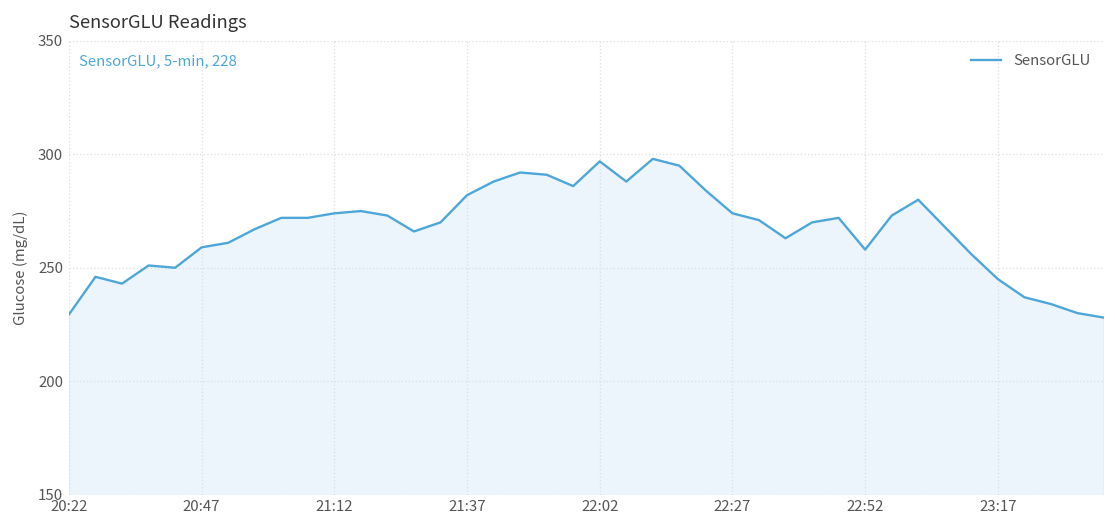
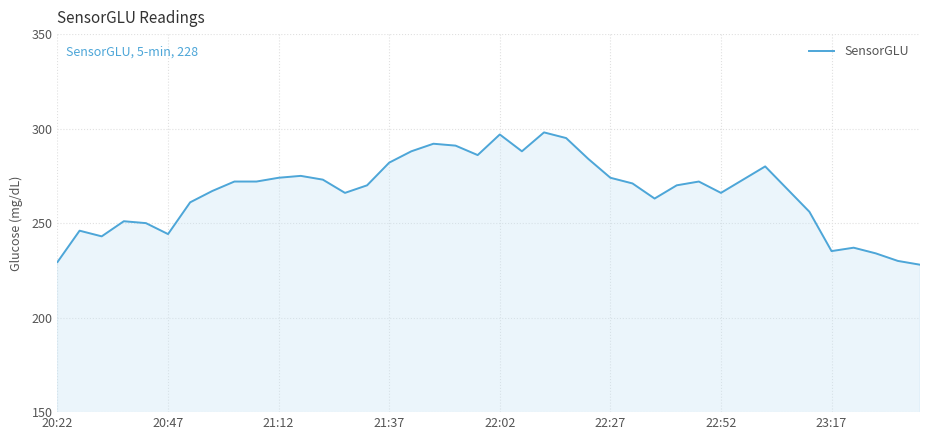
20:47: 259 -> 244
22:52: 258 -> 266
23:17: 245 -> 235
